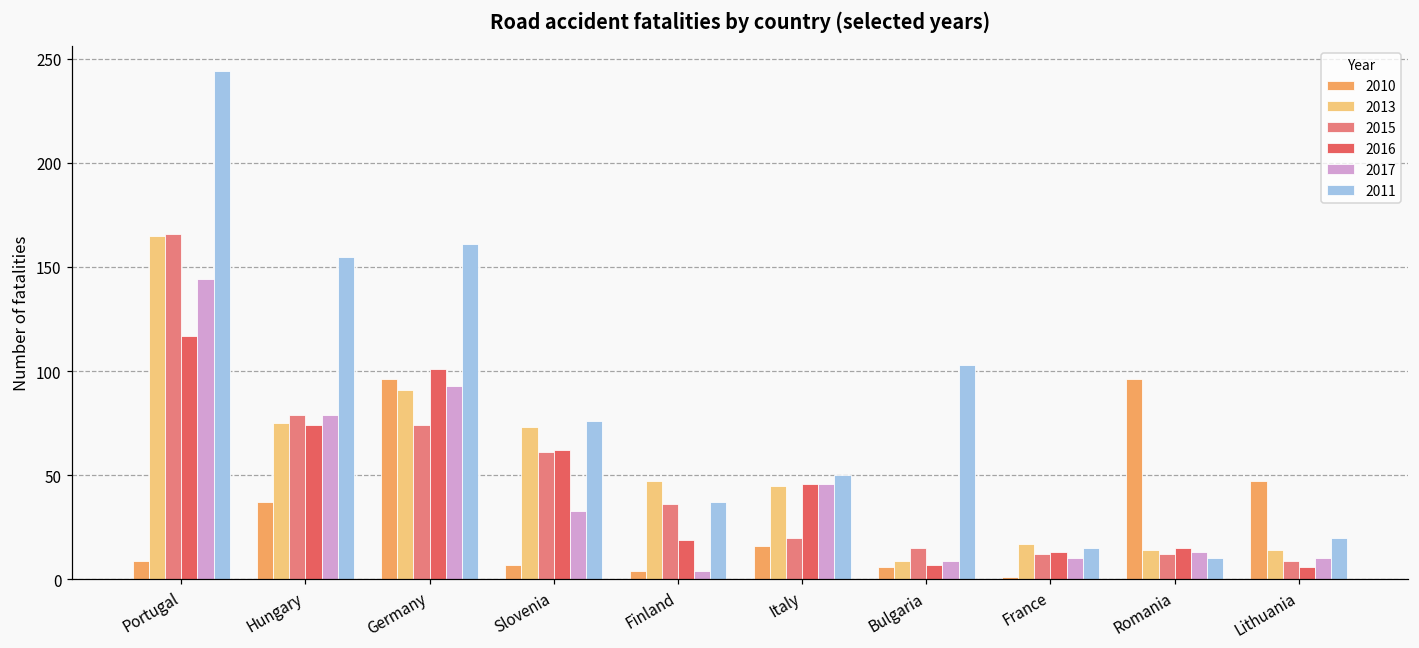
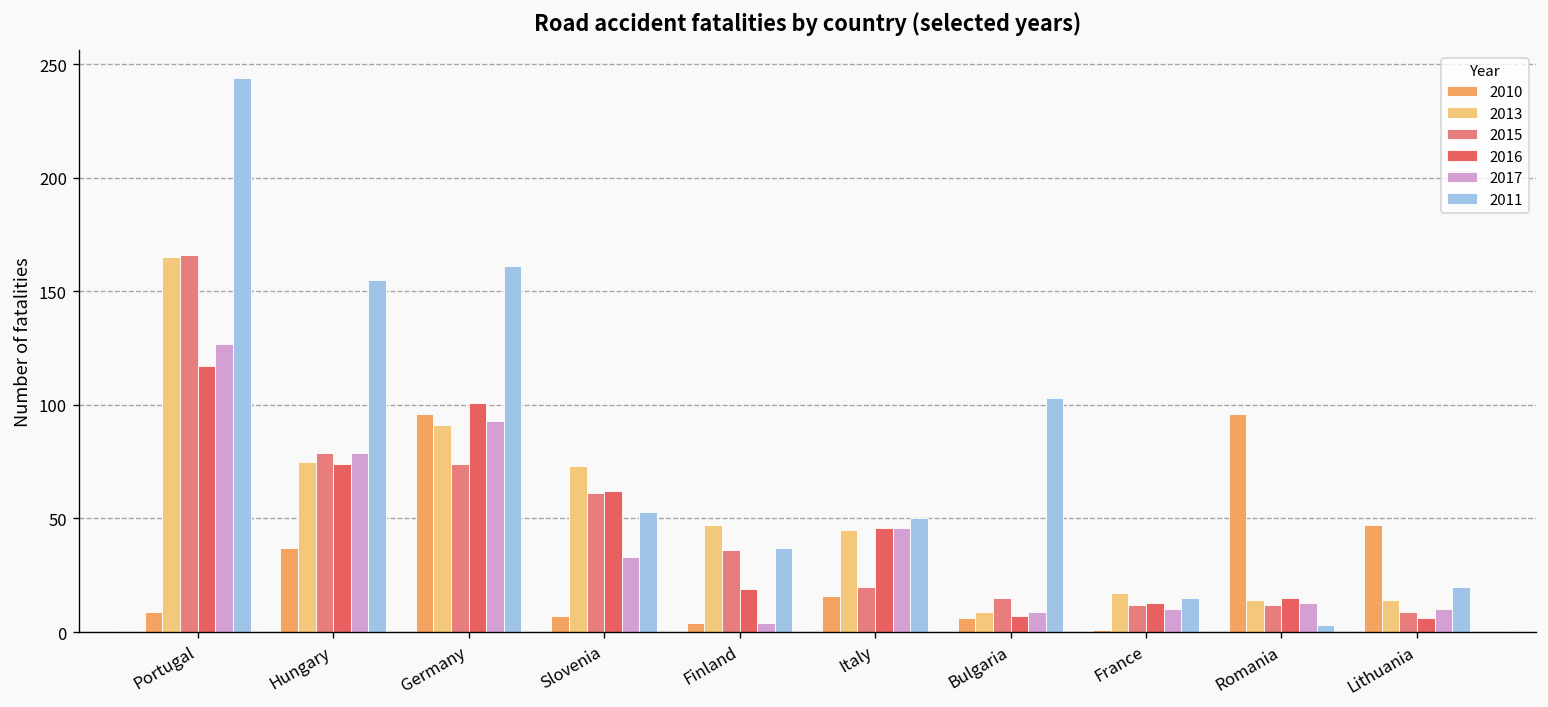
2017, Portugal: 144 -> 127
2011, Slovenia: 76 -> 53
2011, Romania: 10 -> 3
